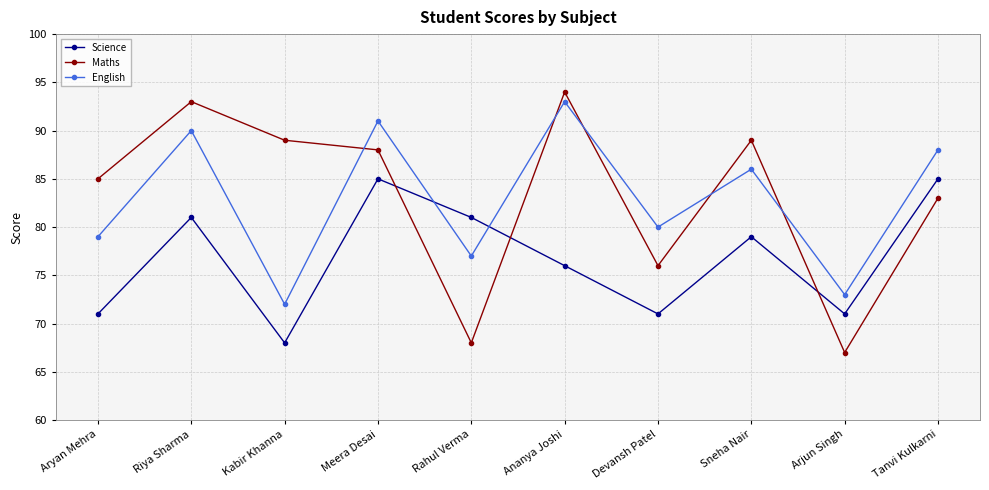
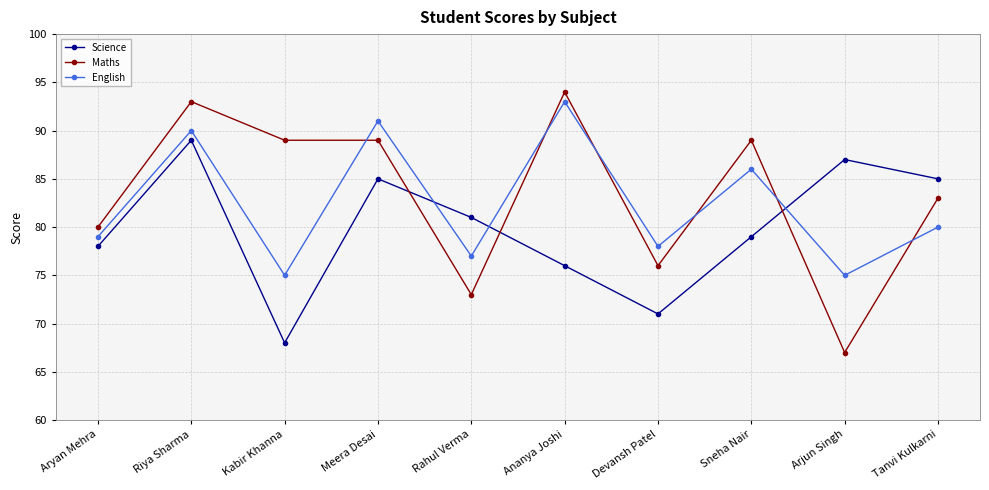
Science, Aryan Mehra: 71 -> 78
Maths, Aryan Mehra: 85 -> 80
Science, Riya Sharma: 81 -> 89
English, Kabir Khanna: 72 -> 75
Maths, Meera Desai: 88 -> 89
Maths, Rahul Verma: 68 -> 73
English, Devansh Patel: 80 -> 78
Science, Arjun Singh: 71 -> 87
English, Arjun Singh: 73 -> 75
English, Tanvi Kulkarni: 88 -> 80
